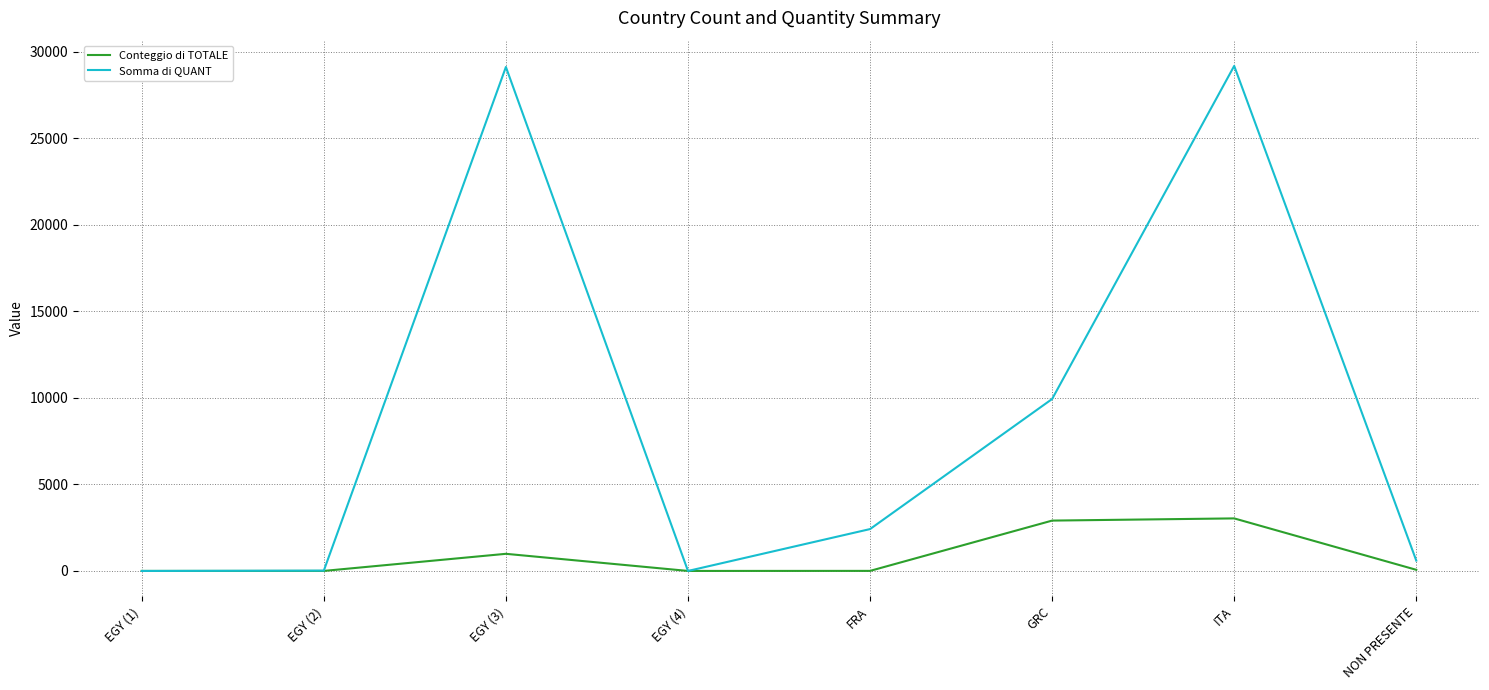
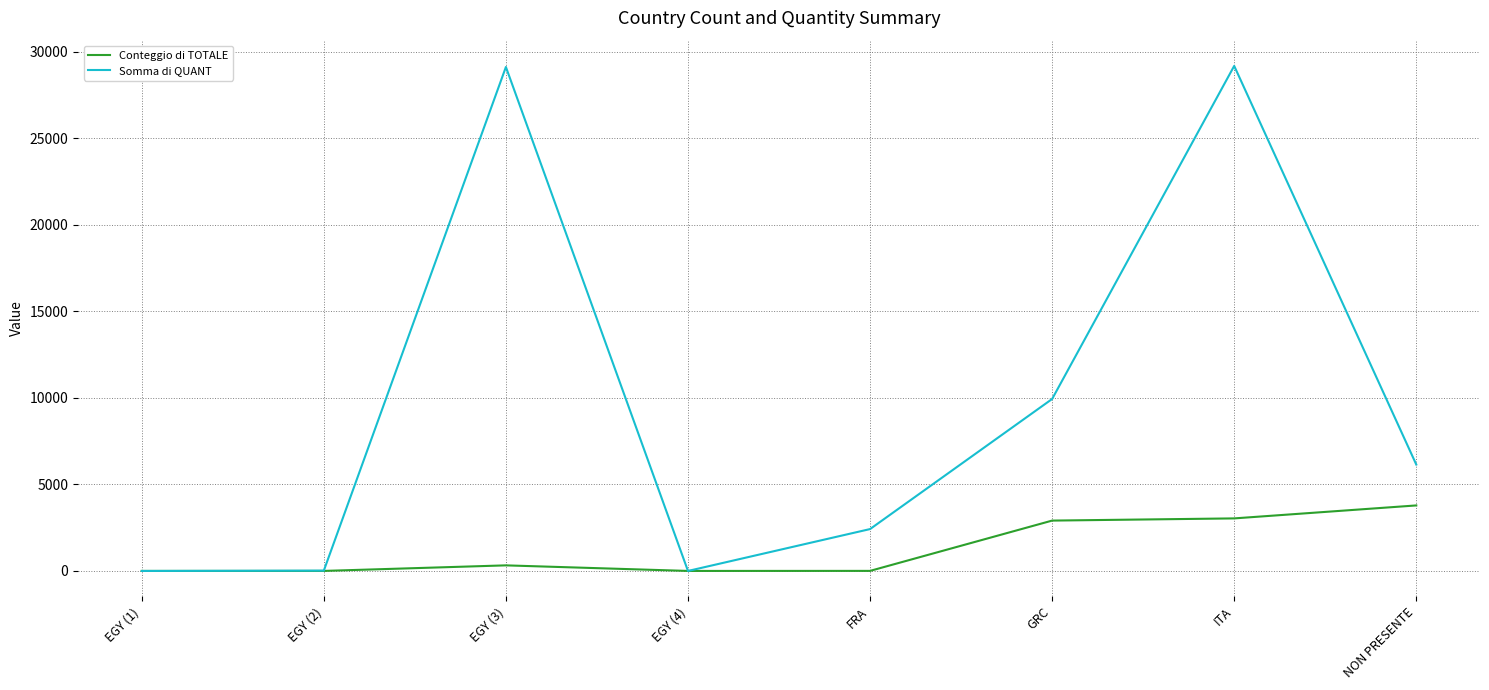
Conteggio di TOTALE, EGY (3): 1000 -> 300
Conteggio di TOTALE, NON PRESENTE: 100 -> 3800
Somma di QUANT, NON PRESENTE: 600 -> 6100
